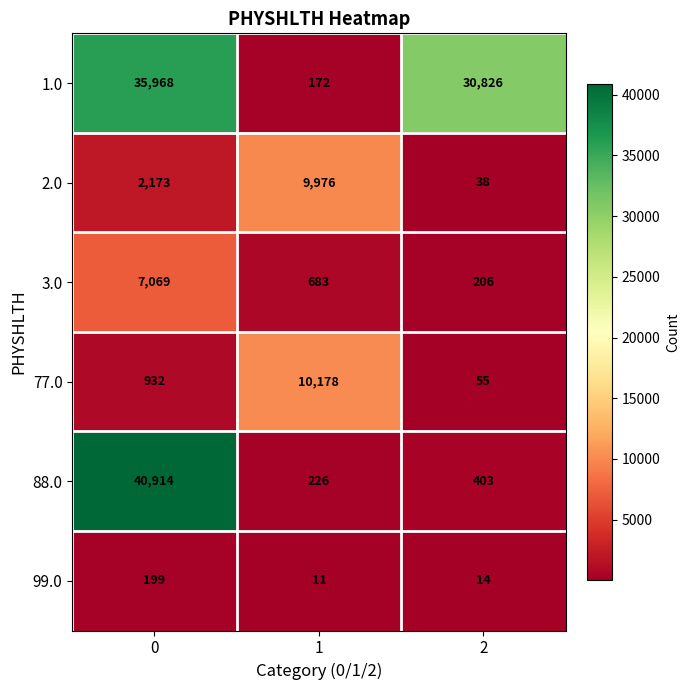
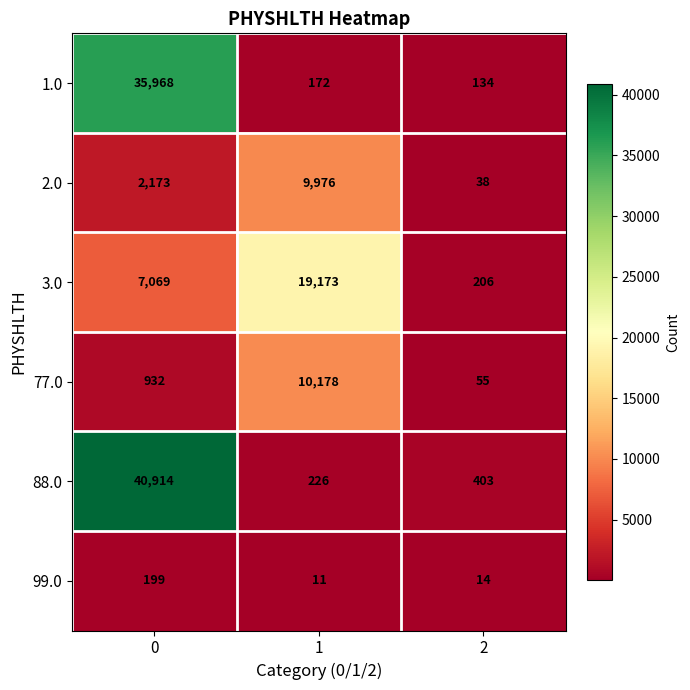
1.0, 2: 30,826 -> 134
3.0, 1: 683 -> 19,173
